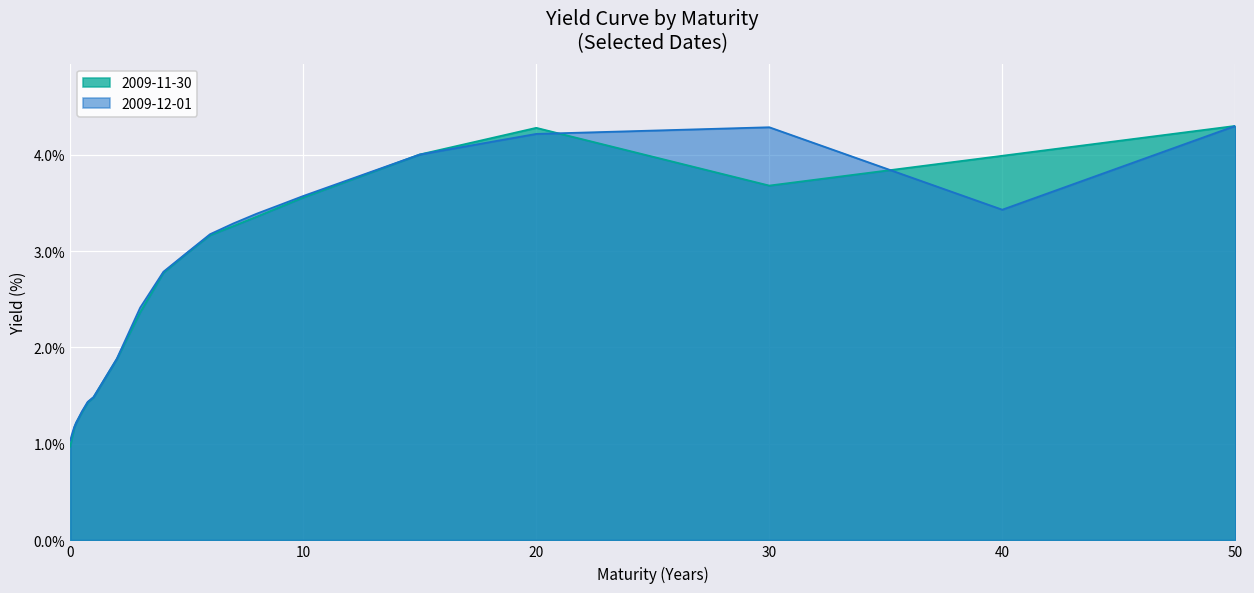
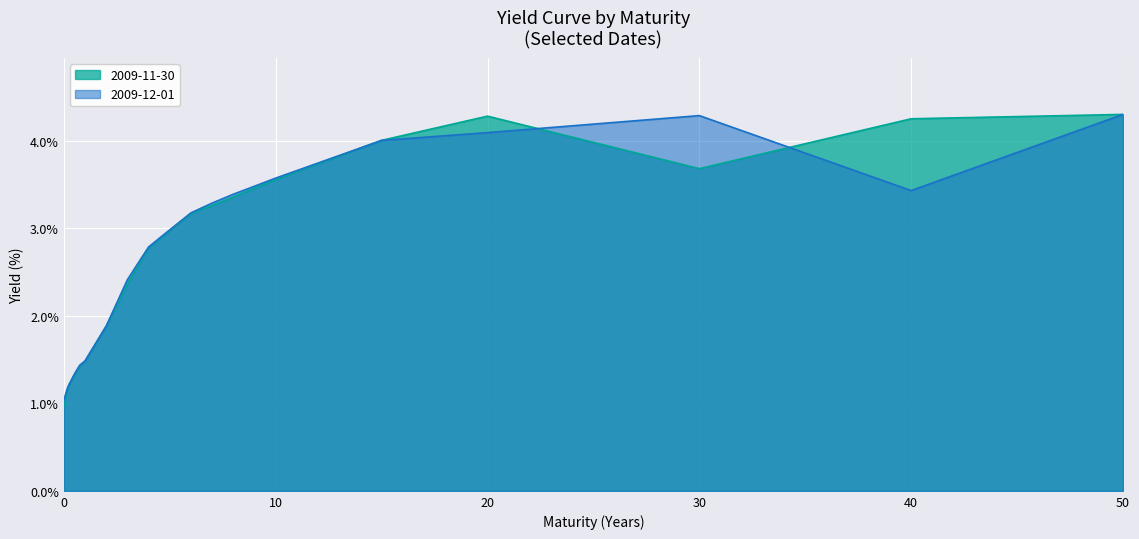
2009-12-01, 20: 4.2% -> 4.1%
2009-11-30, 40: 4.0% -> 4.3%
